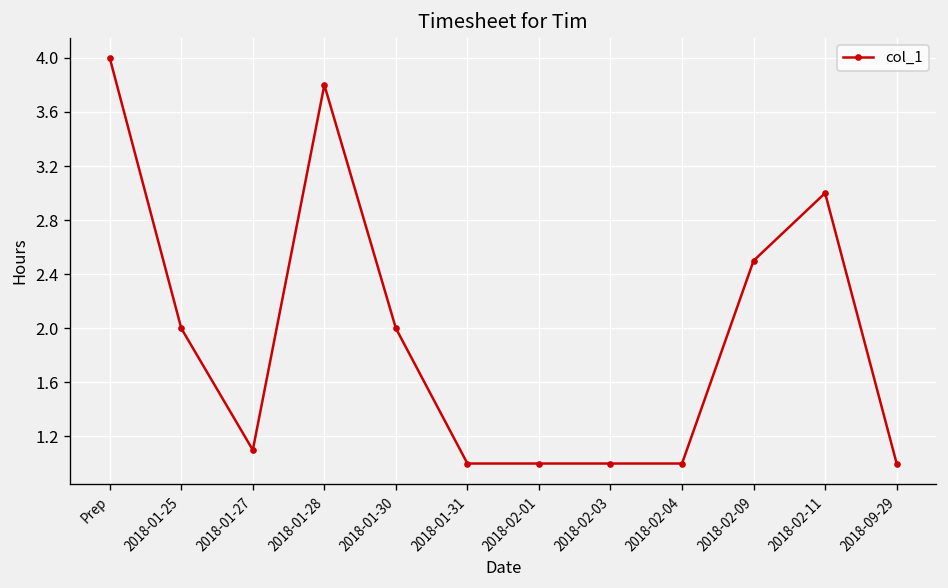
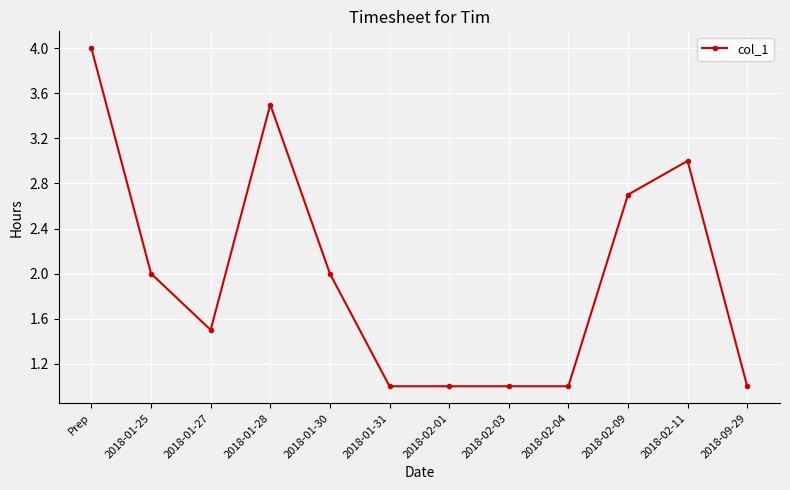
2018-01-27: 1.1 -> 1.5
2018-01-28: 3.8 -> 3.5
2018-02-09: 2.5 -> 2.7
